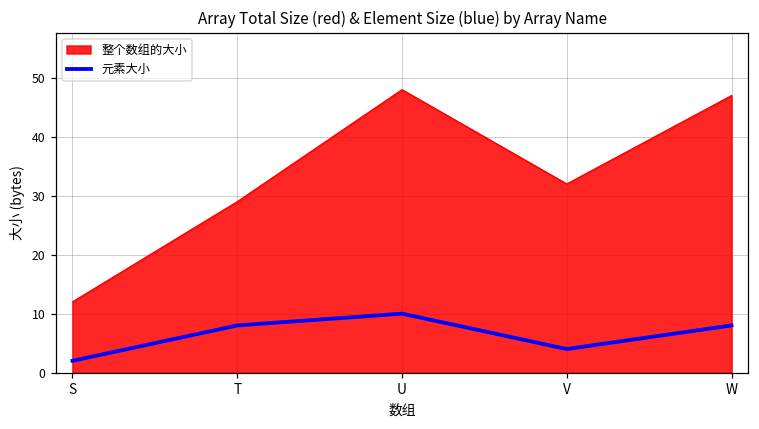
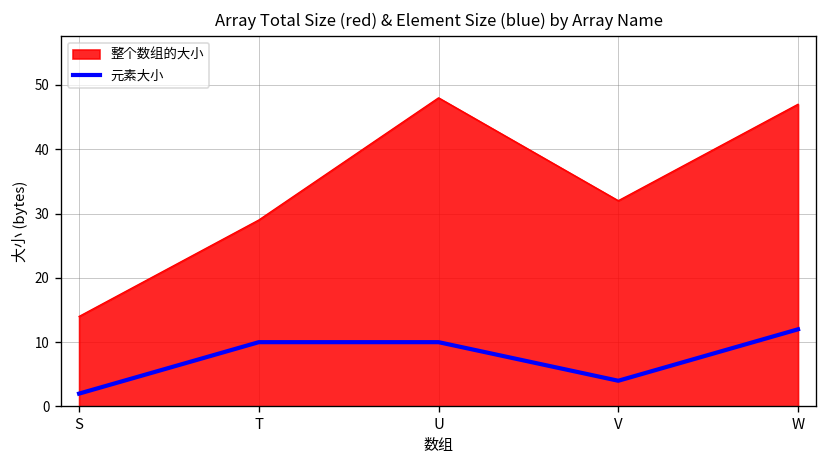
整个数组的大小, S: 12 -> 14
元素大小, T: 8 -> 10
元素大小, W: 8 -> 12
